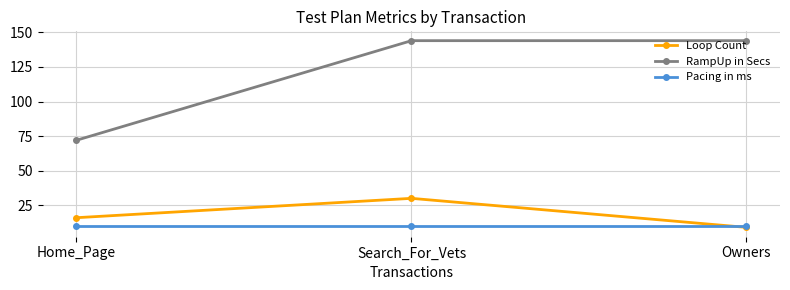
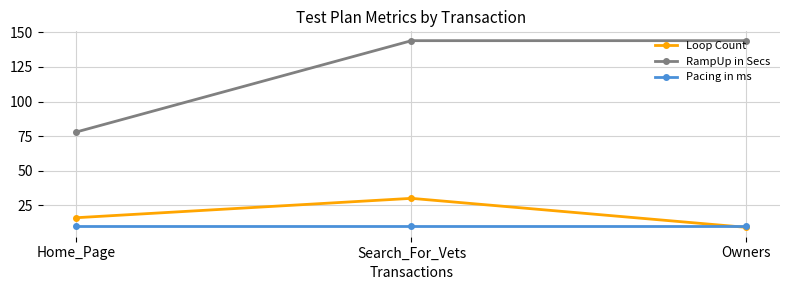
RampUp in Secs, Home_Page: 72 -> 78
